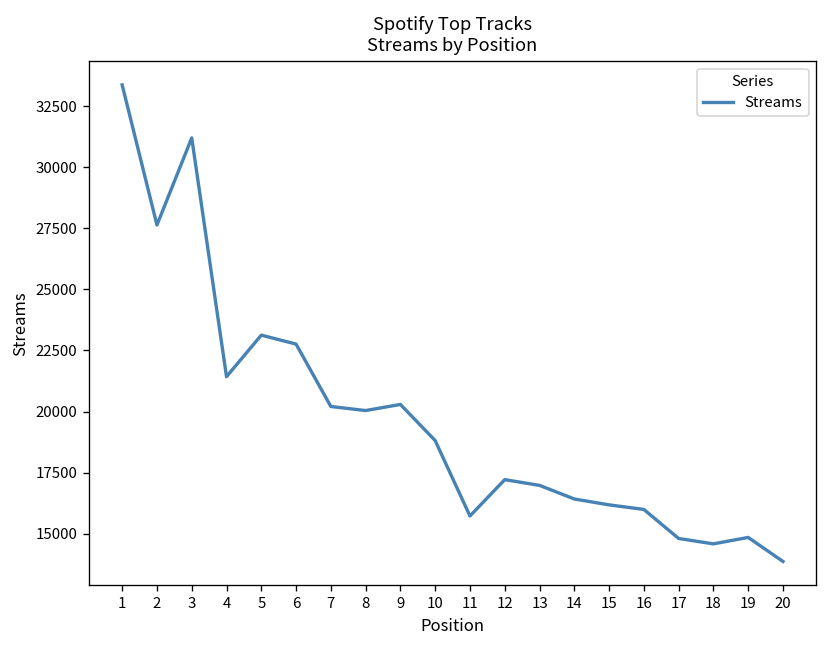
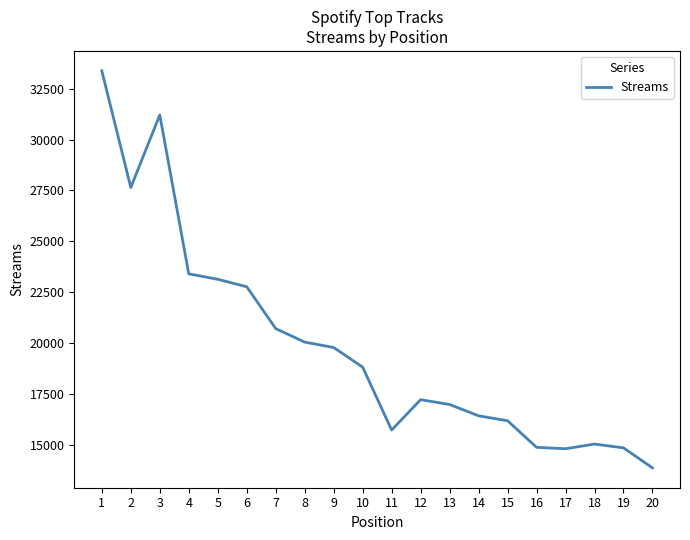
4: 21400 -> 23400
7: 20200 -> 20700
9: 20300 -> 19800
16: 16000 -> 14900
18: 14600 -> 15000
